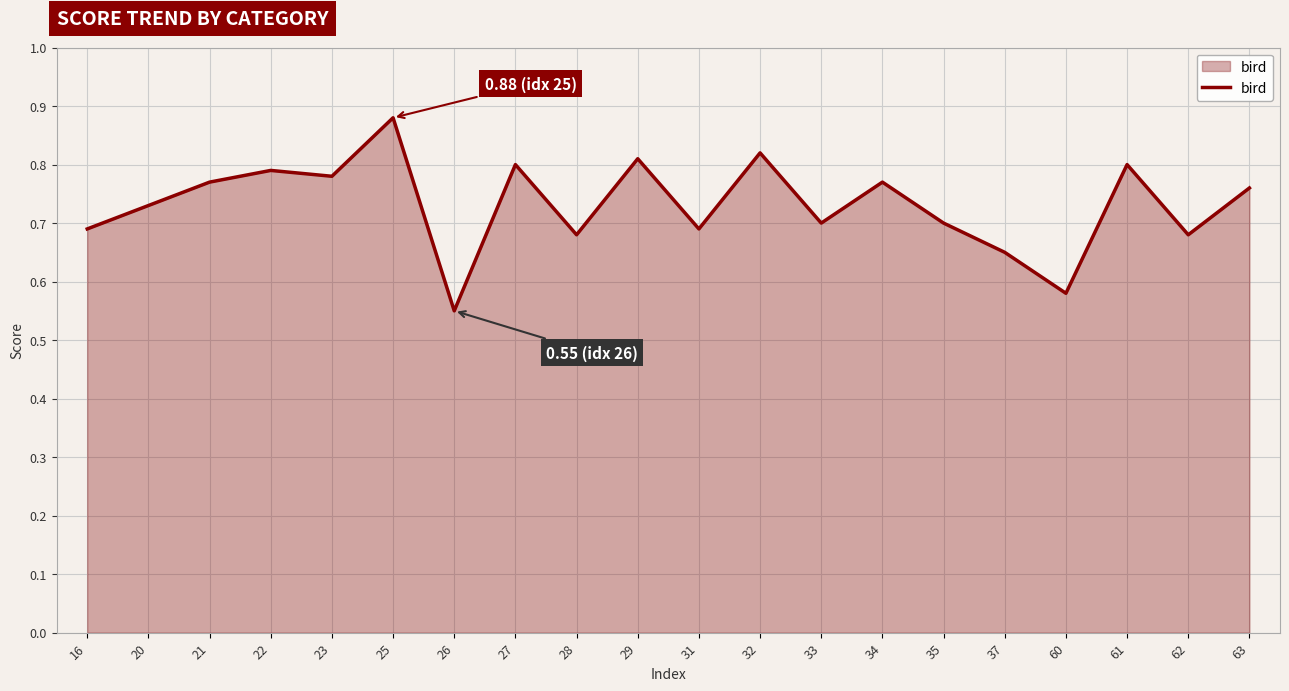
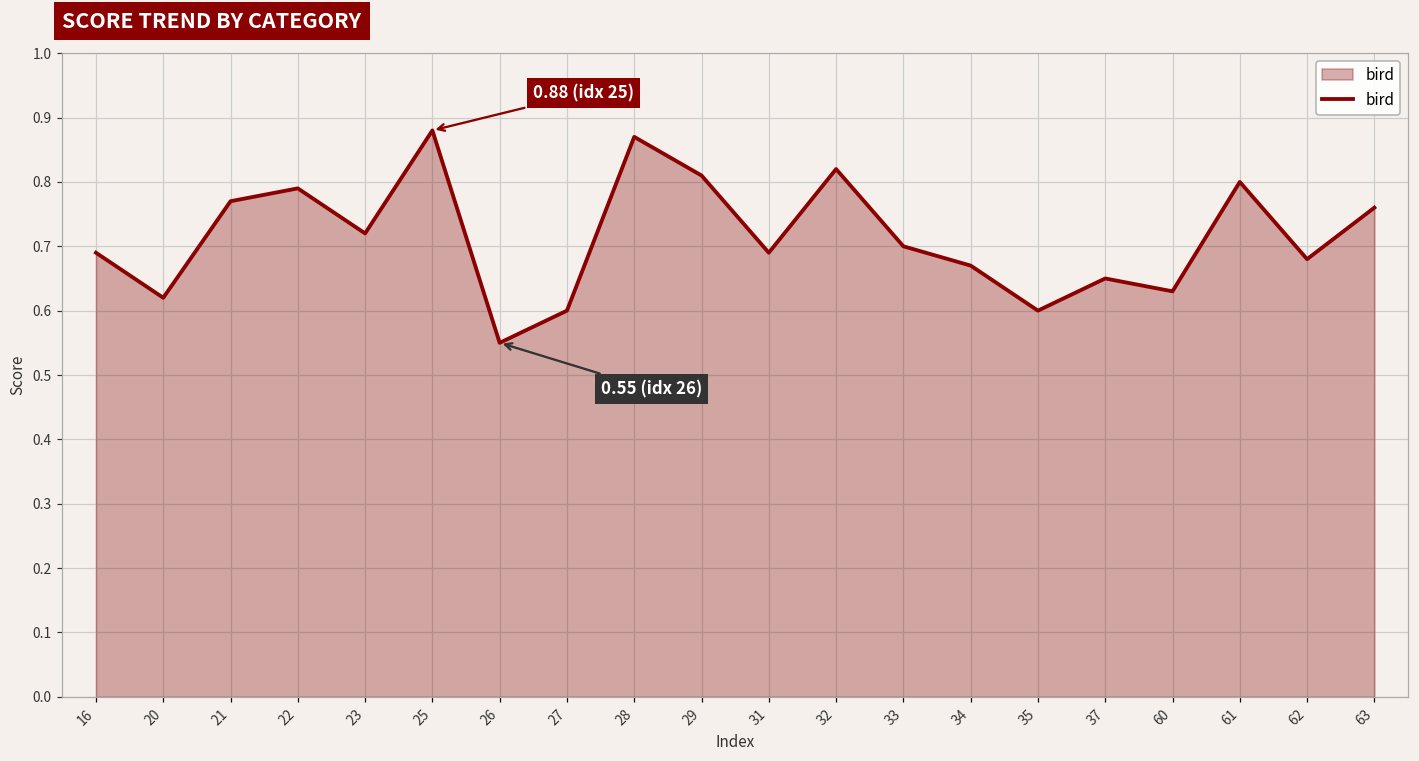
20: 0.73 -> 0.62
23: 0.78 -> 0.72
27: 0.8 -> 0.6
28: 0.68 -> 0.87
34: 0.77 -> 0.67
35: 0.7 -> 0.6
60: 0.58 -> 0.63
